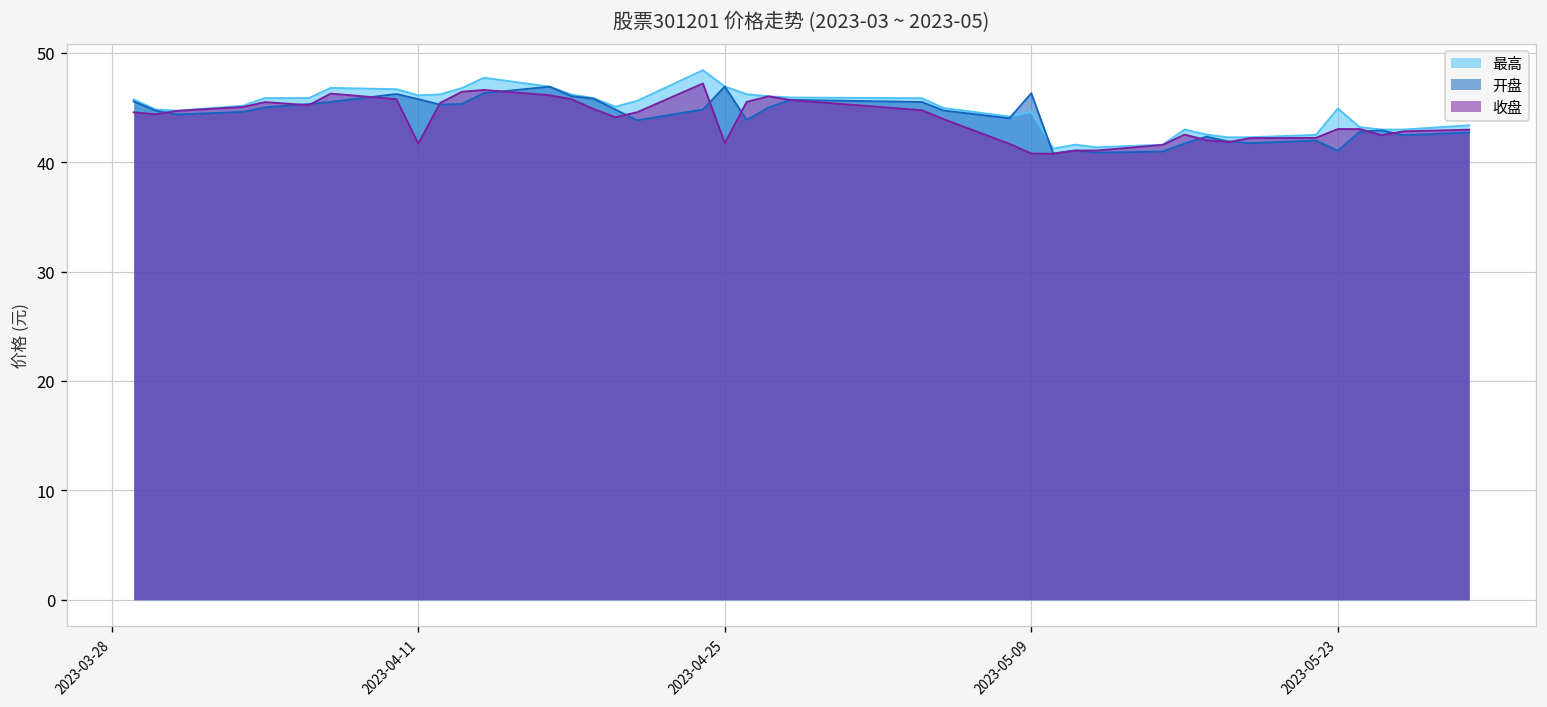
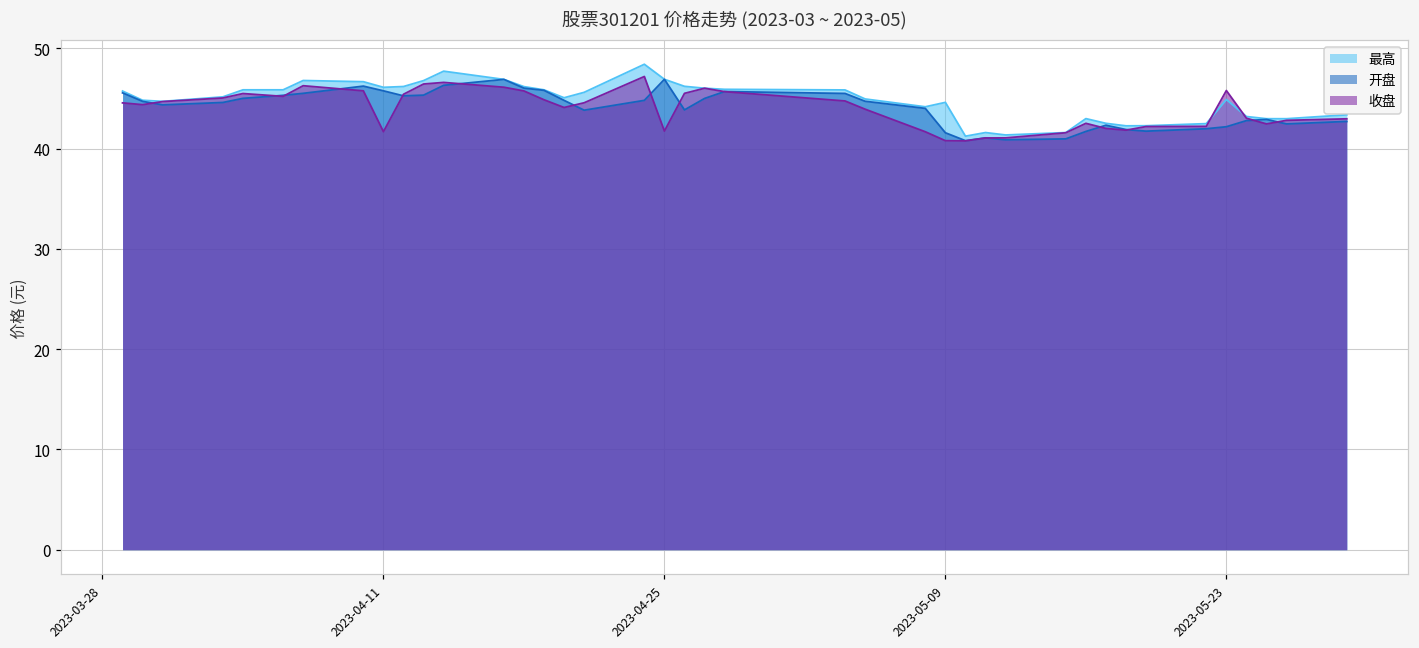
开盘, 2023-05-09: 46 -> 42
开盘, 2023-05-23: 41 -> 42
收盘, 2023-05-23: 43 -> 46
